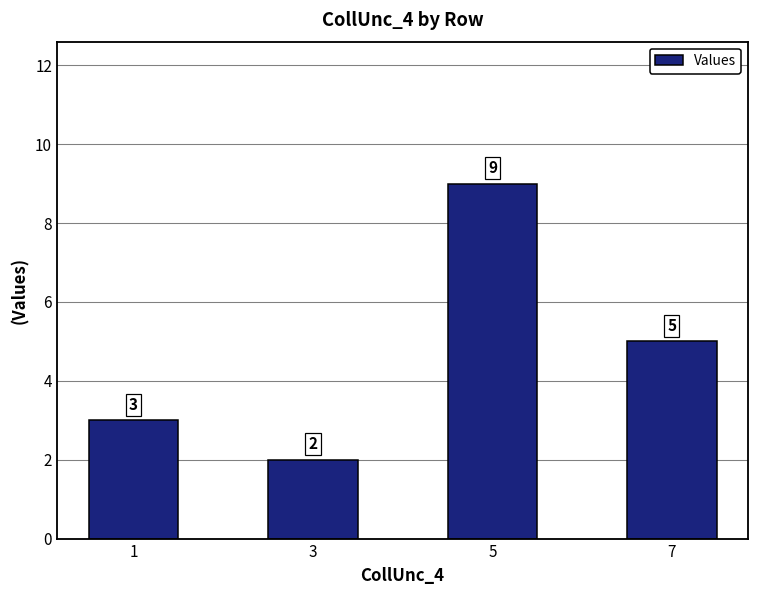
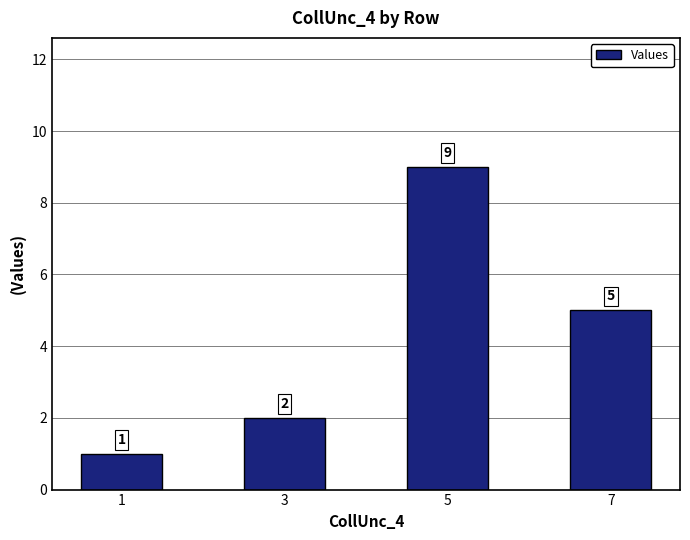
1: 3 -> 1
